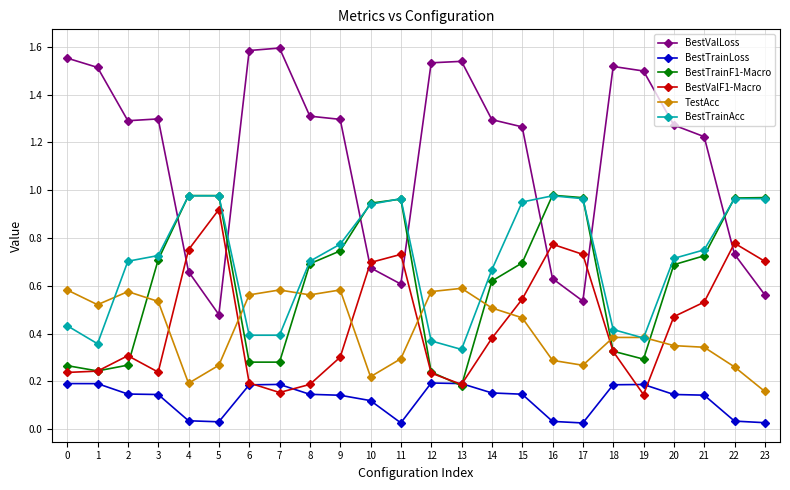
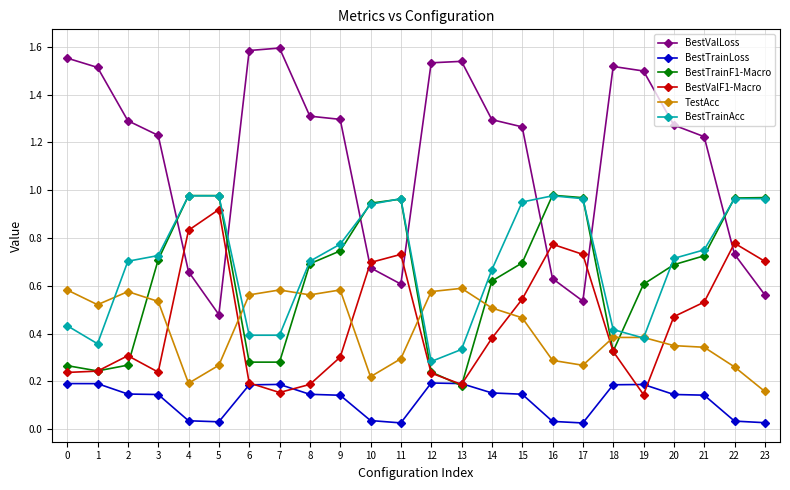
BestValLoss, 3: 1.30 -> 1.23
BestValF1-Macro, 4: 0.75 -> 0.83
BestTrainLoss, 10: 0.12 -> 0.04
BestTrainAcc, 12: 0.37 -> 0.28
BestTrainF1-Macro, 19: 0.29 -> 0.61
